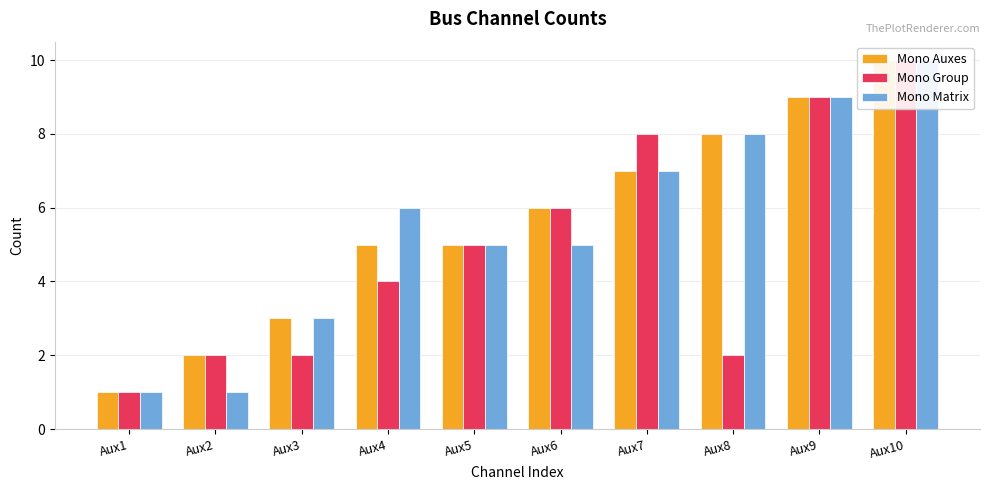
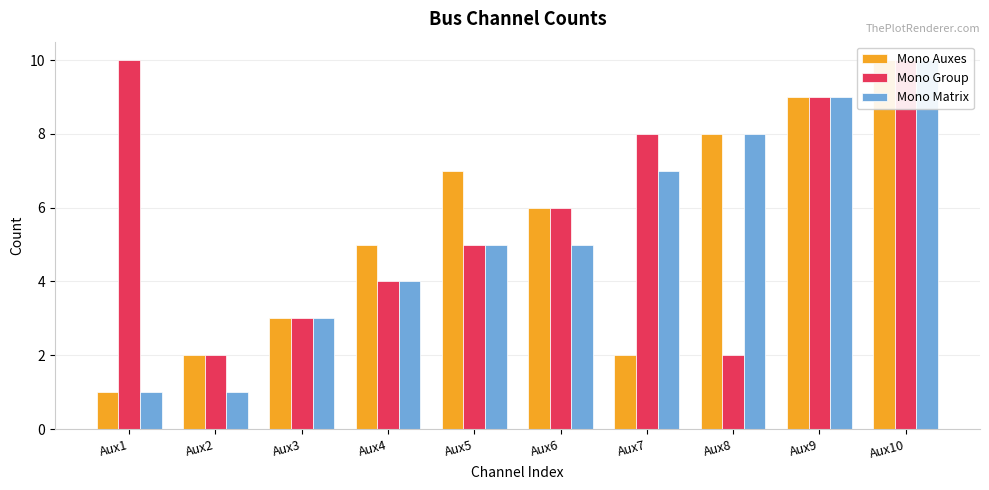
Mono Group, Aux1: 1 -> 10
Mono Group, Aux3: 2 -> 3
Mono Matrix, Aux4: 6 -> 4
Mono Auxes, Aux5: 5 -> 7
Mono Auxes, Aux7: 7 -> 2
